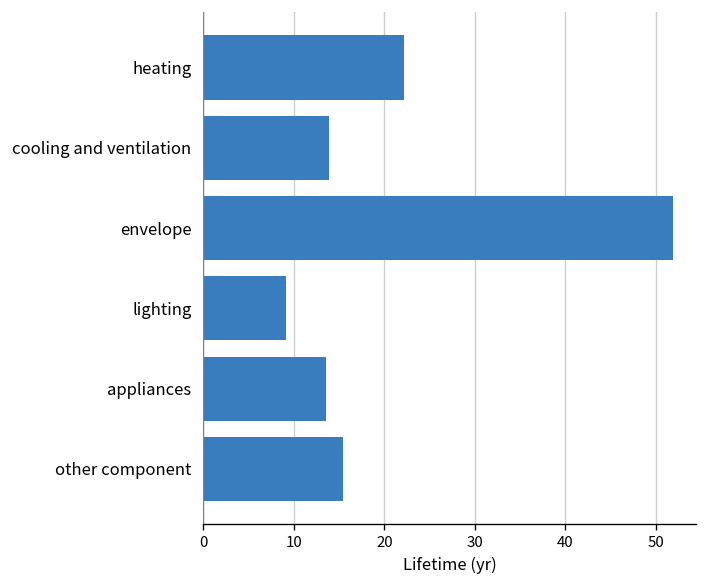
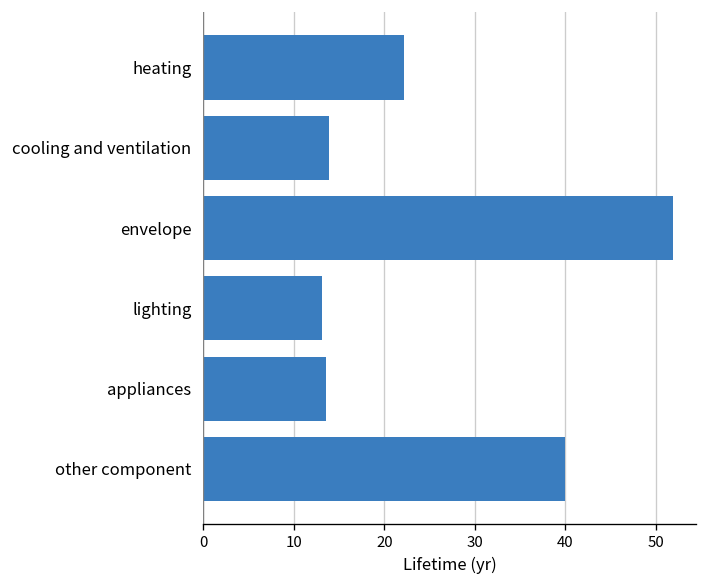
lighting: 9 -> 13
other component: 15 -> 40
